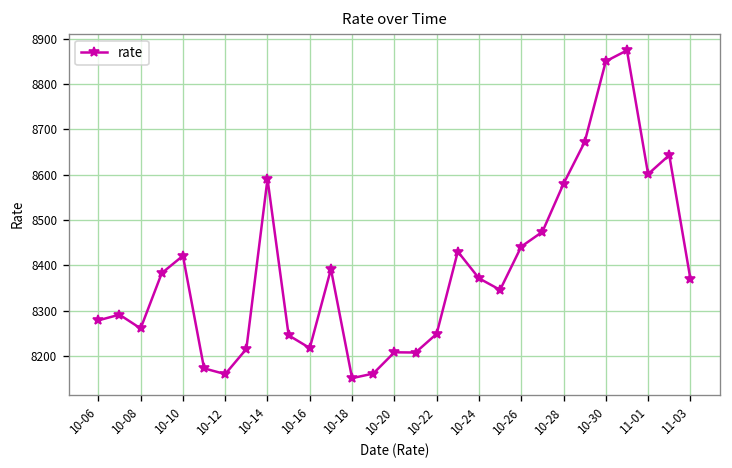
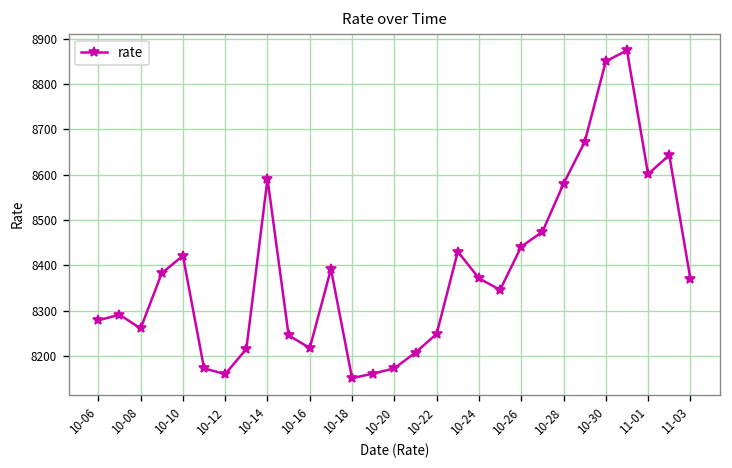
10-20: 8210 -> 8170
